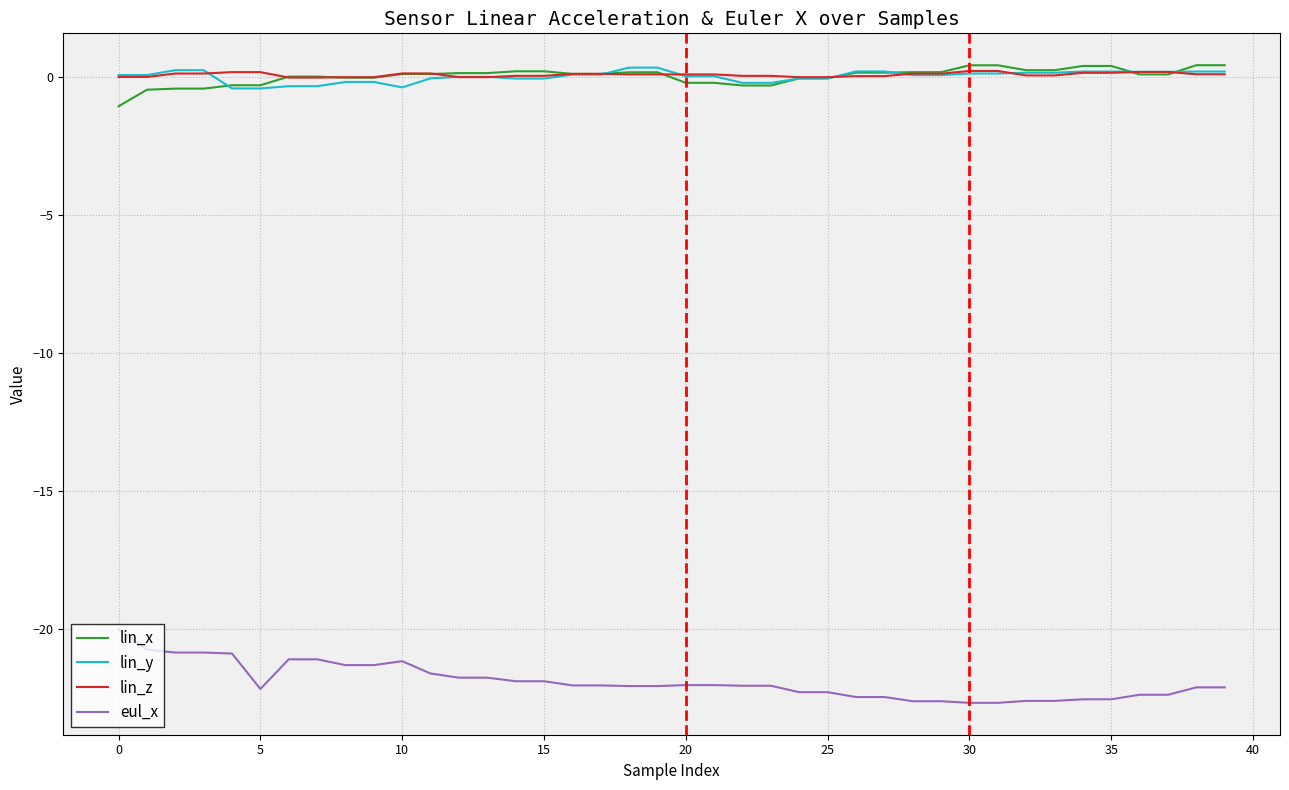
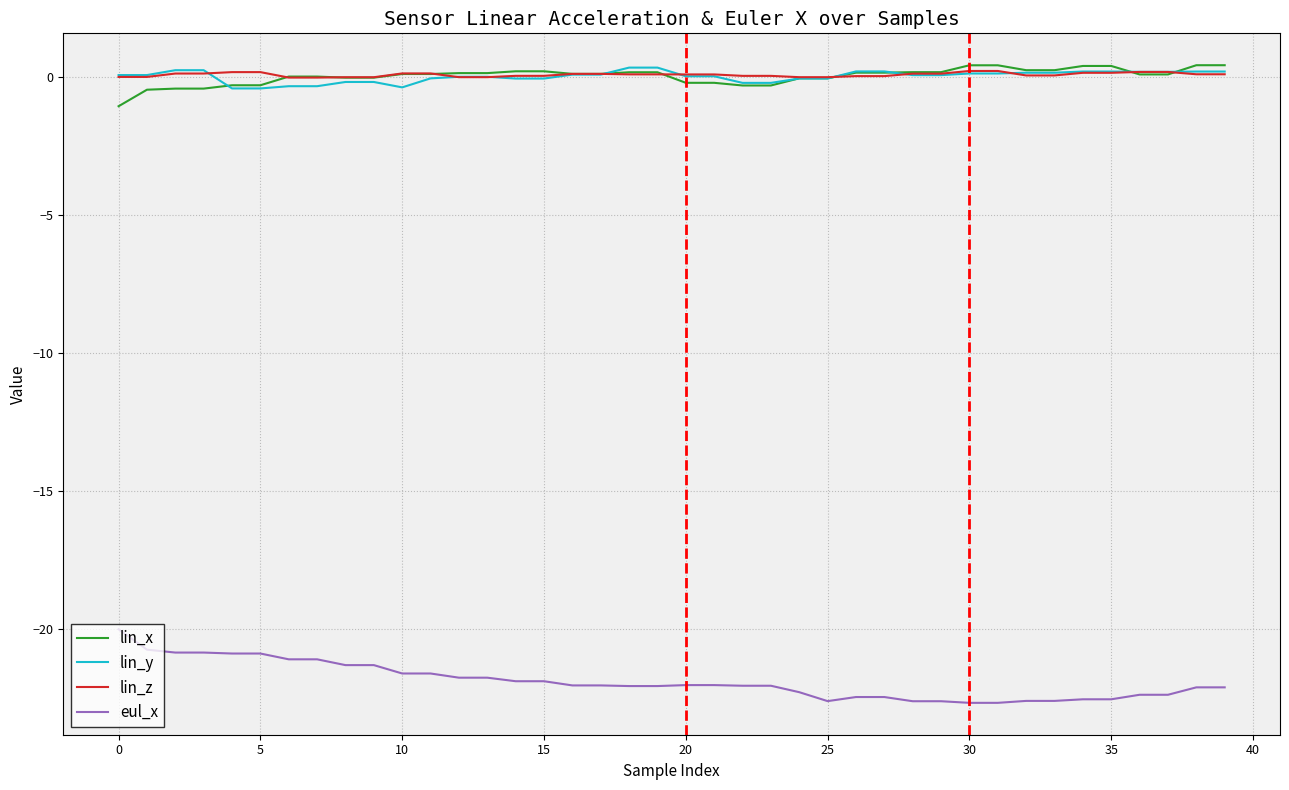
eul_x, 5: -22.2 -> -20.9
eul_x, 10: -21.2 -> -21.6
eul_x, 25: -22.3 -> -22.6
